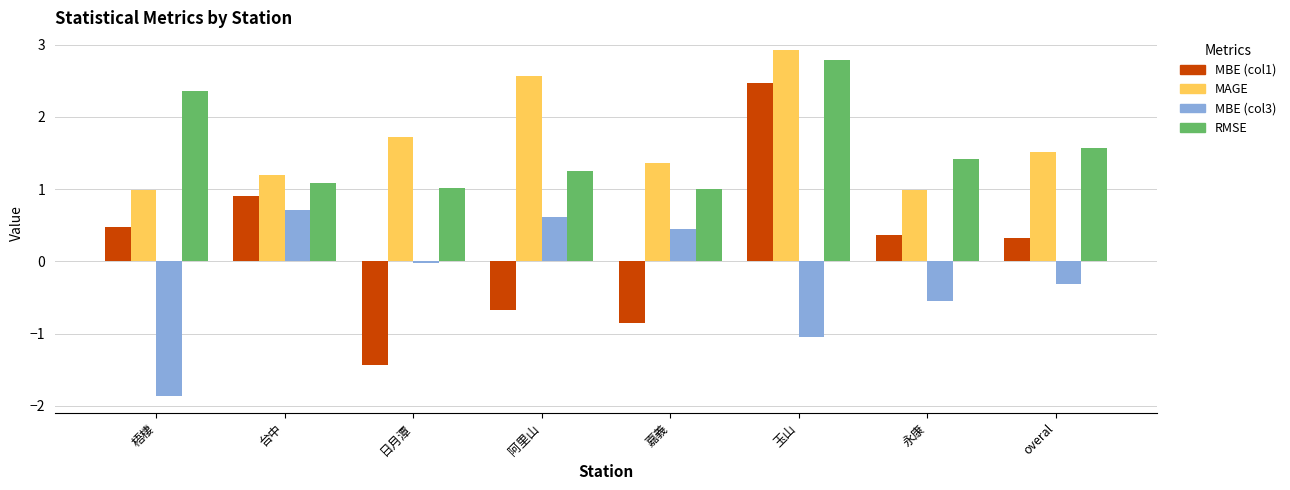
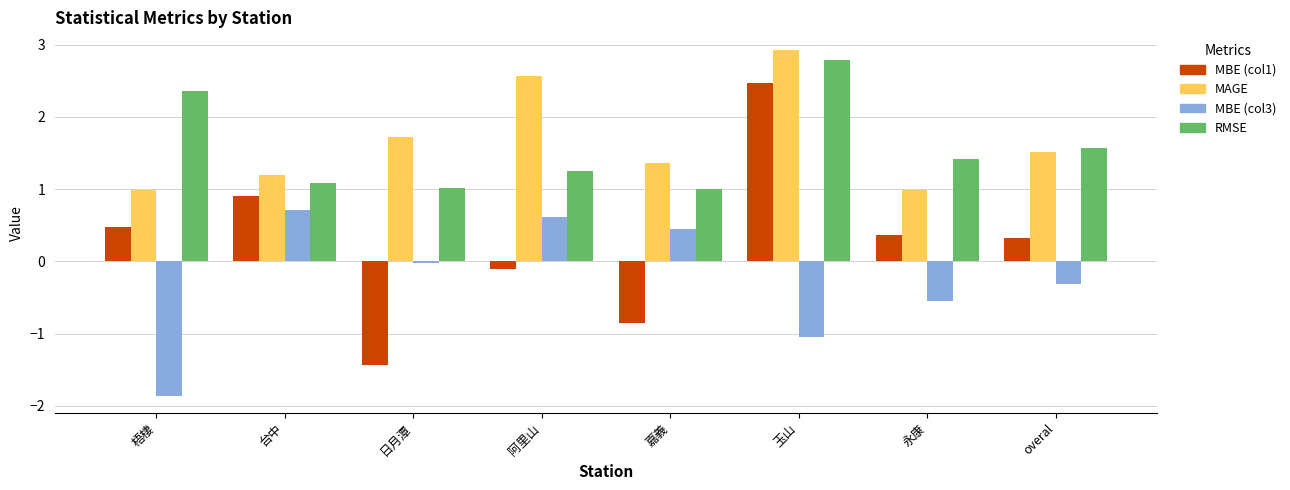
MBE (col1), 阿里山: -0.7 -> -0.1
